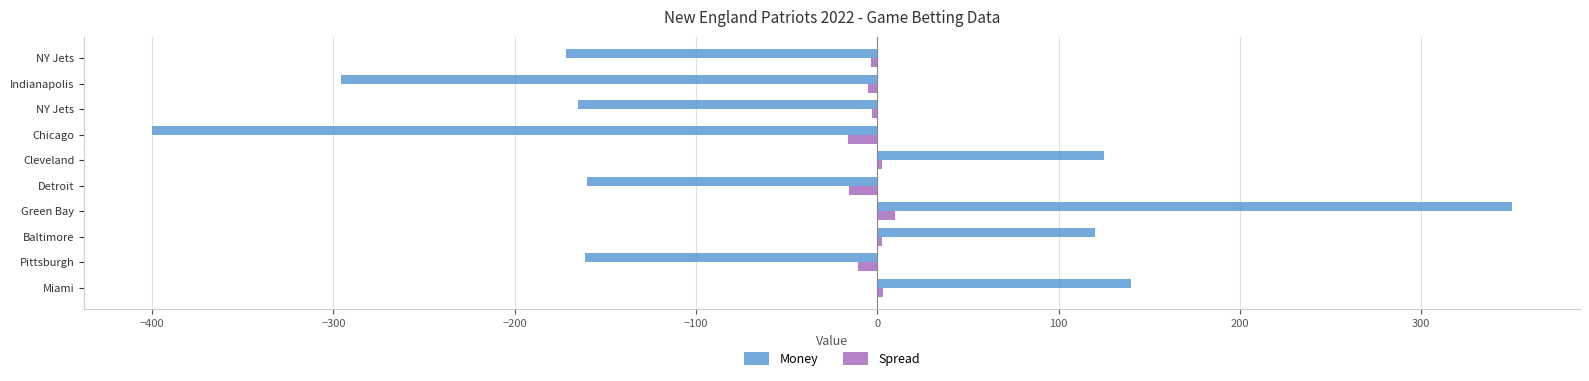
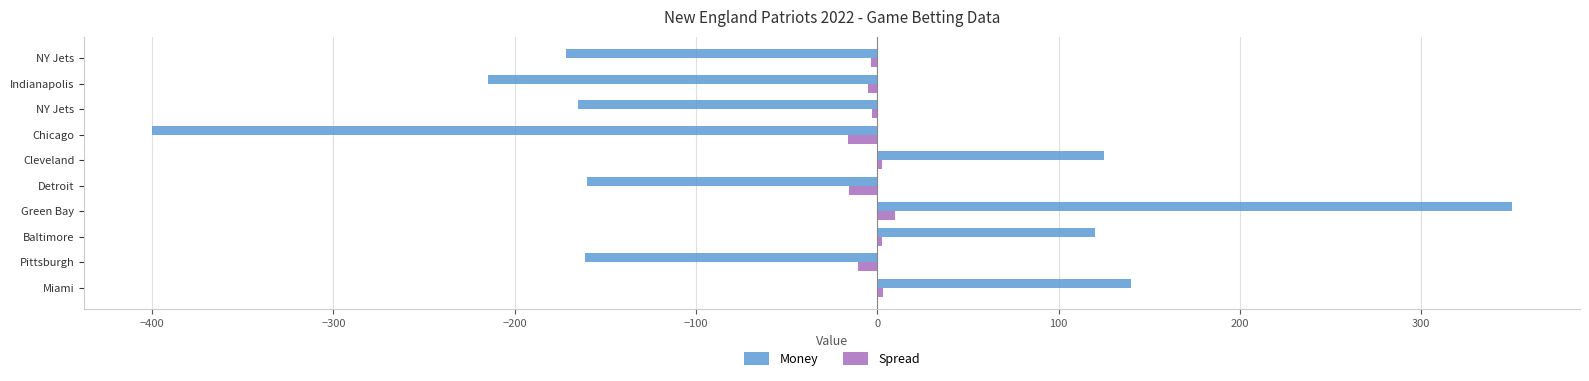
Money, Indianapolis: -296 -> -215
